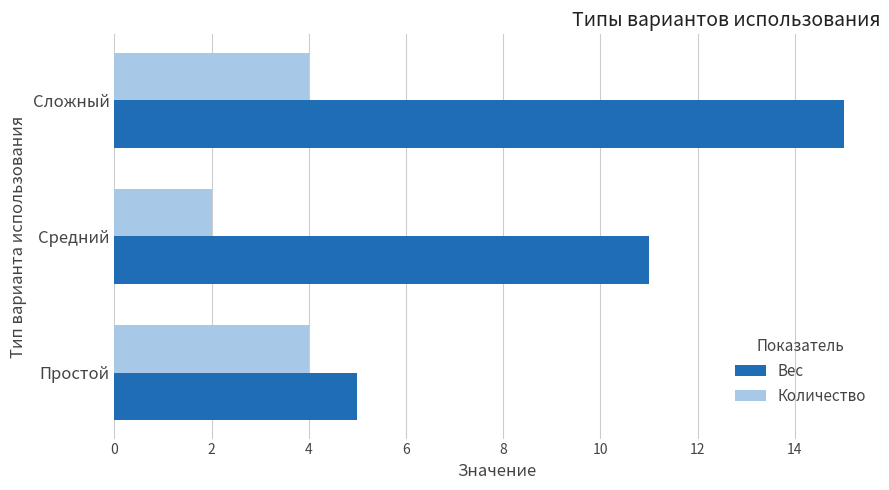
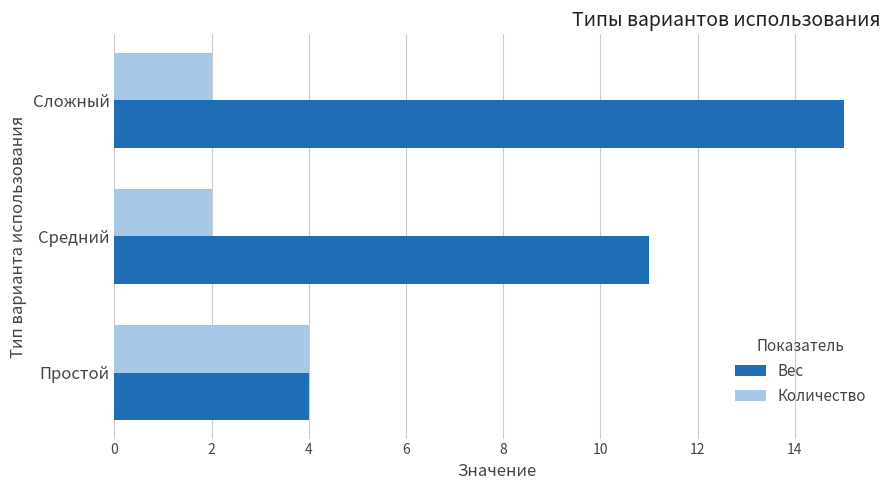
Количество, Сложный: 4 -> 2
Вес, Простой: 5 -> 4
